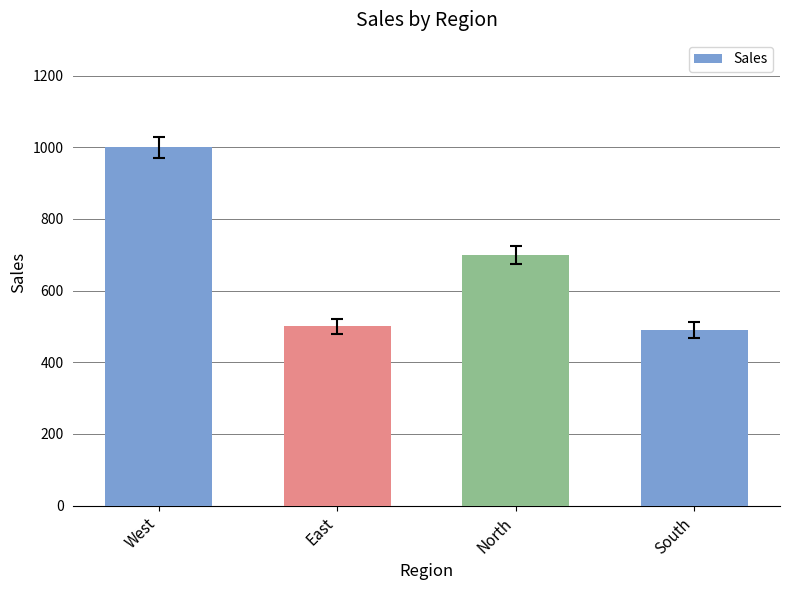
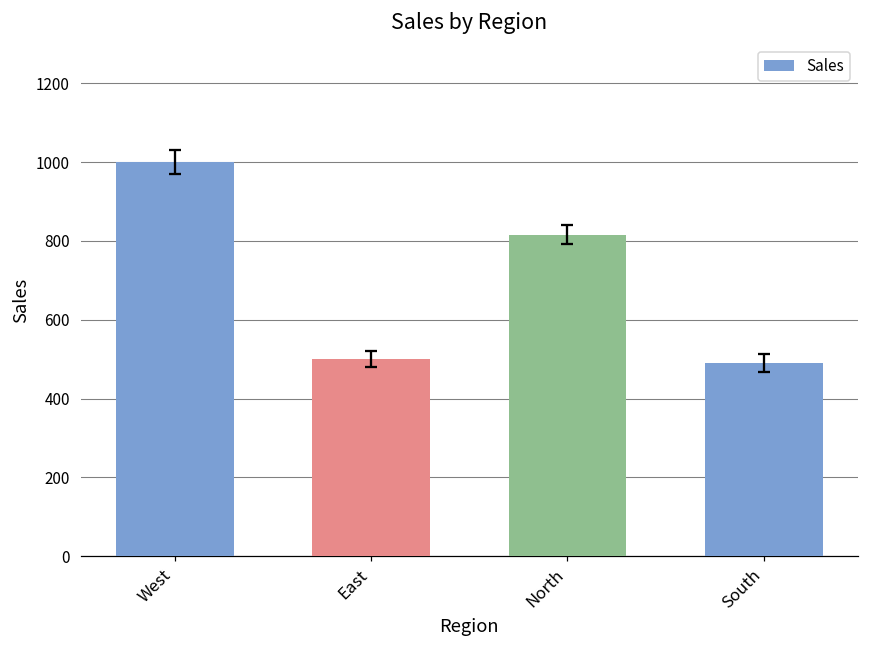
Sales, North: 700 -> 820
